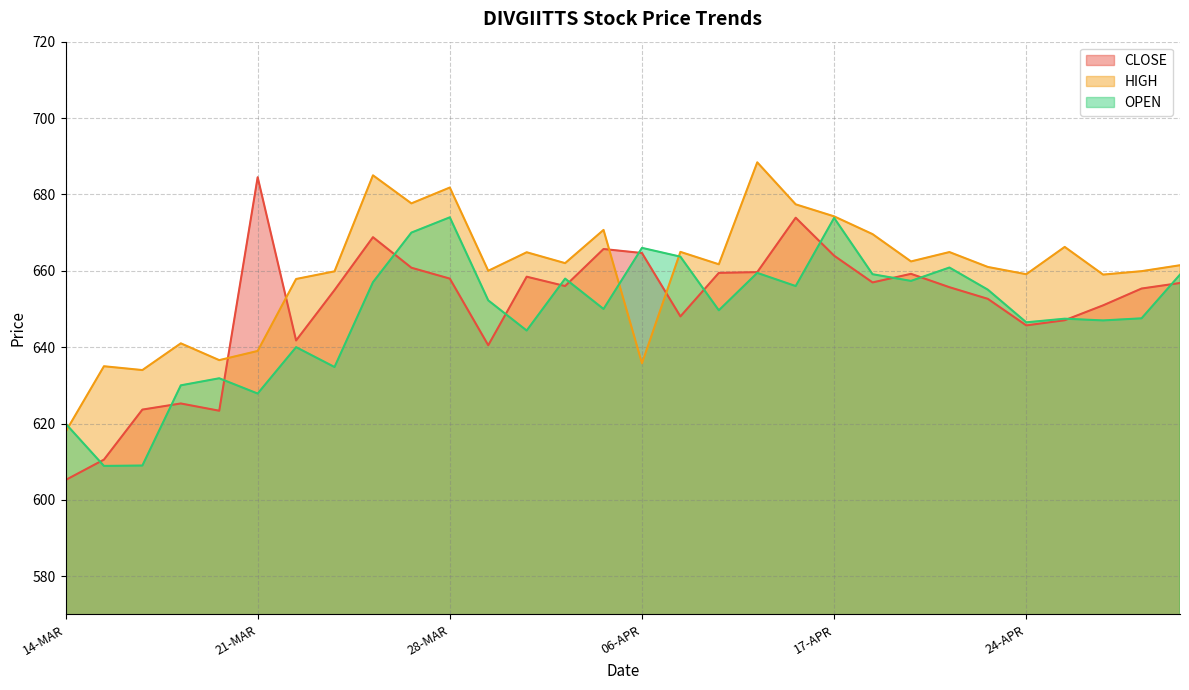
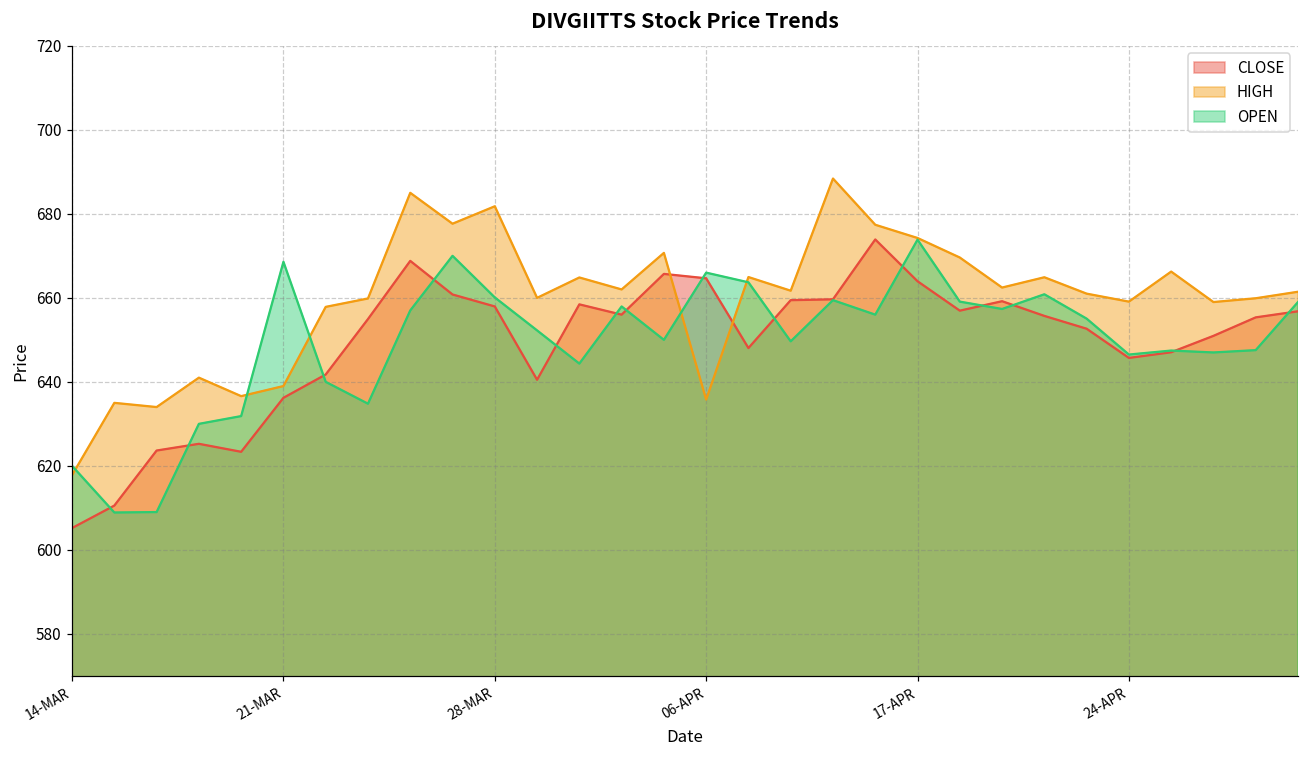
CLOSE, 21-MAR: 685 -> 636
OPEN, 21-MAR: 628 -> 669
OPEN, 28-MAR: 674 -> 660
